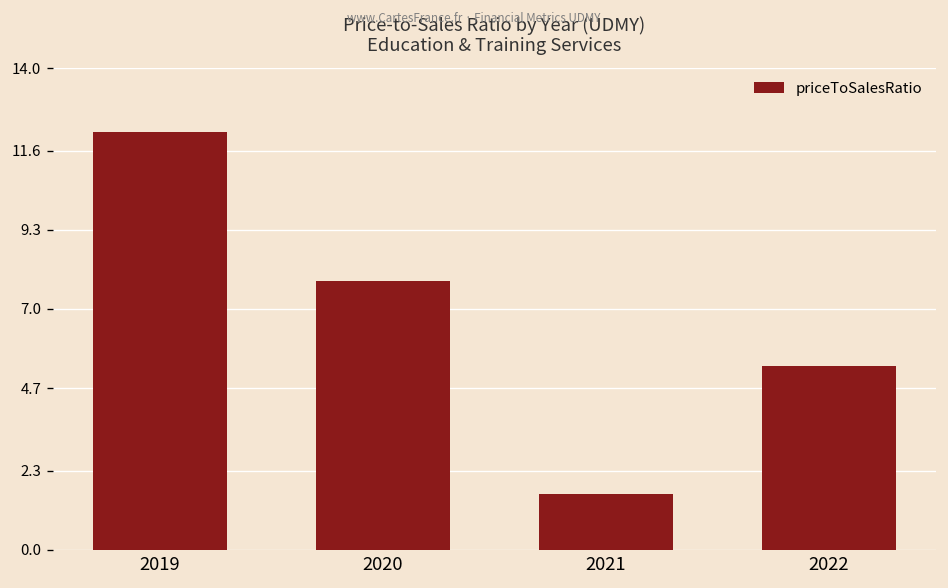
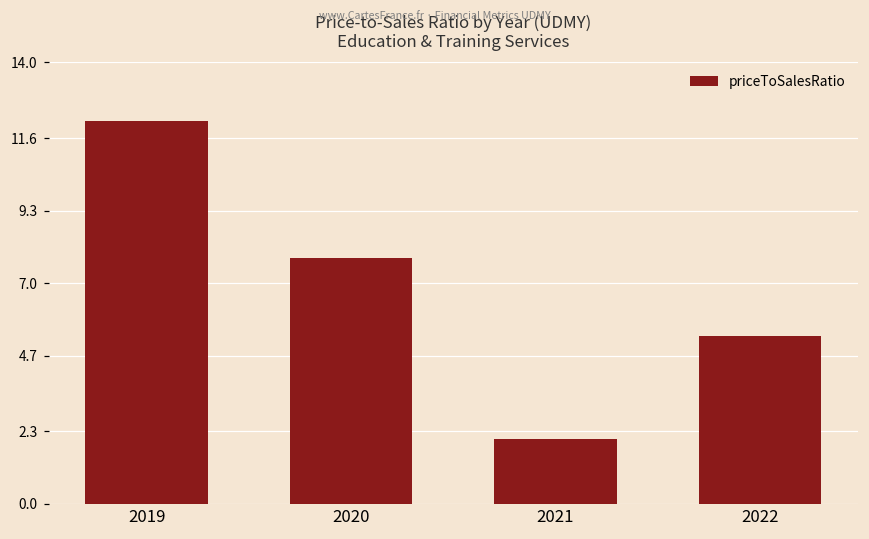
2021: 1.6 -> 2.1
